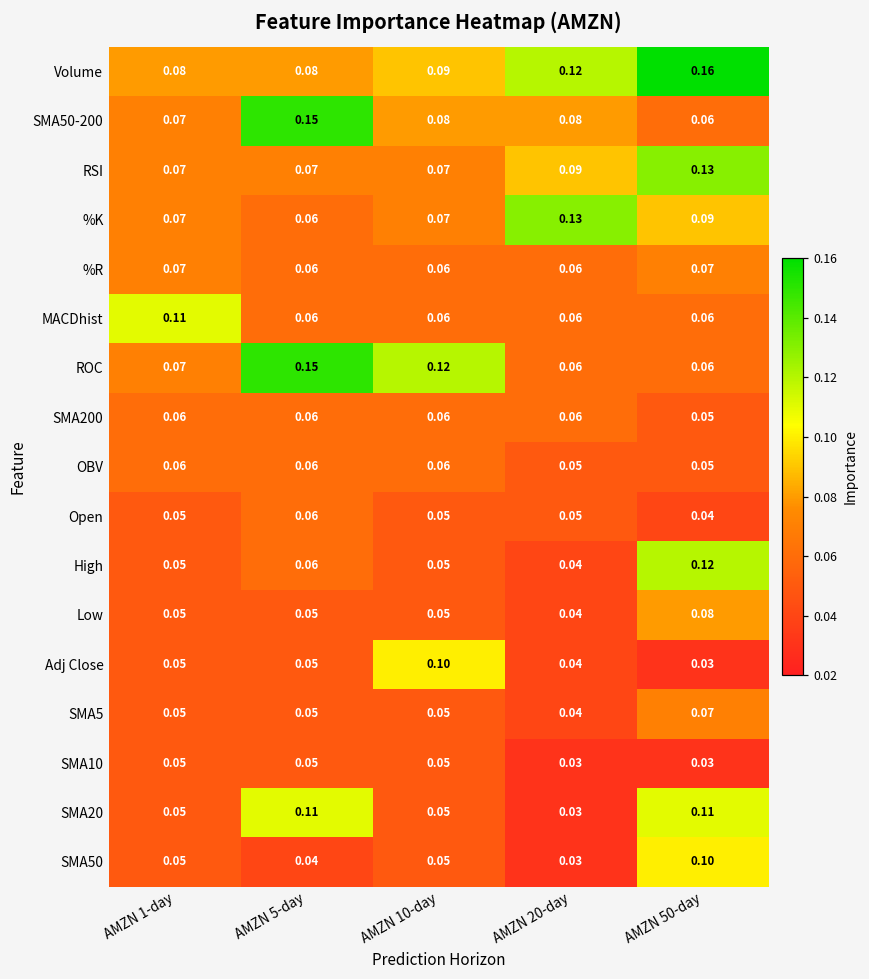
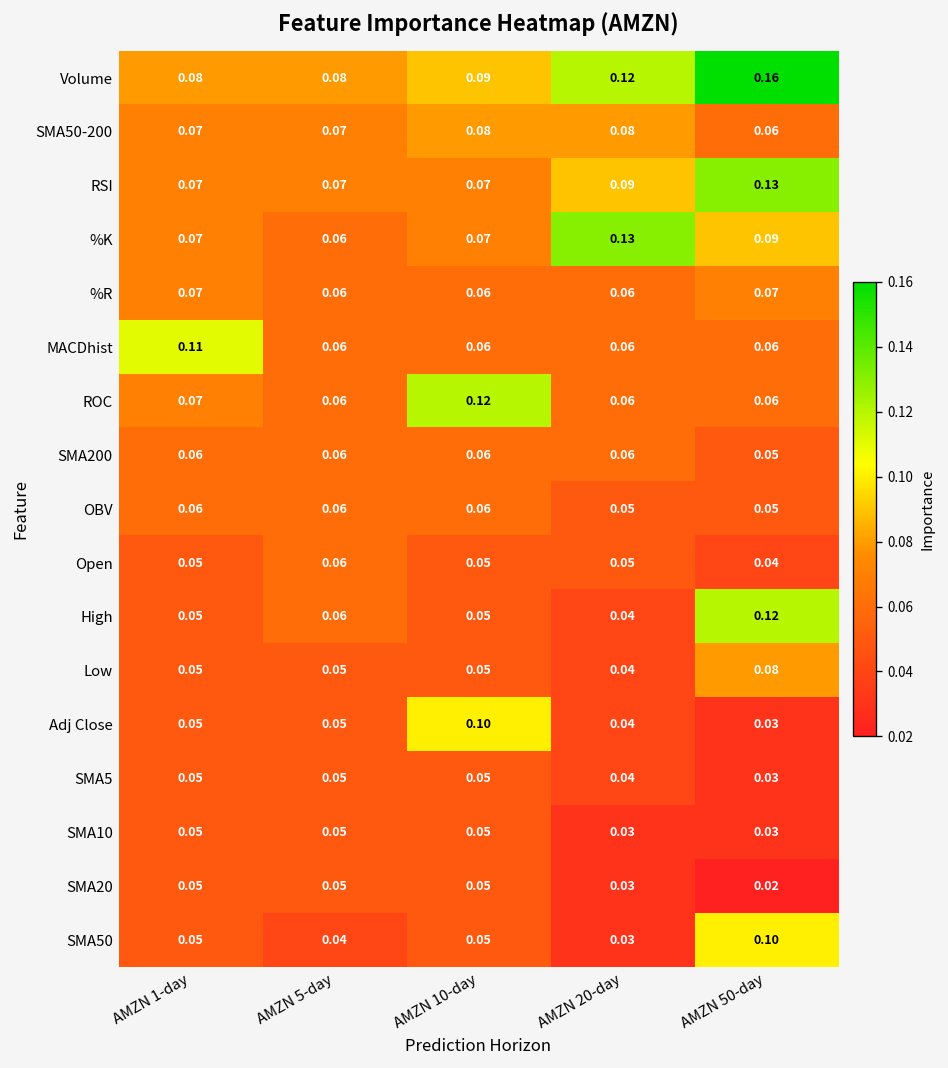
SMA50-200, AMZN 5-day: 0.15 -> 0.07
ROC, AMZN 5-day: 0.15 -> 0.06
SMA5, AMZN 50-day: 0.07 -> 0.03
SMA20, AMZN 5-day: 0.11 -> 0.05
SMA20, AMZN 50-day: 0.11 -> 0.02
